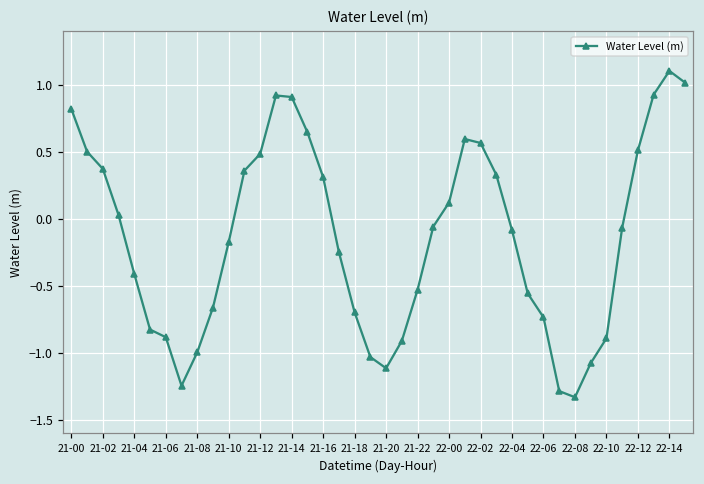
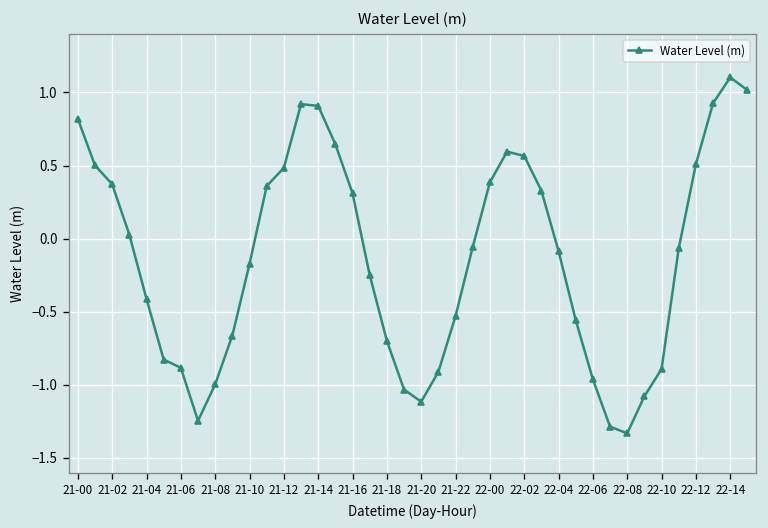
22-00: 0.12 -> 0.39
22-06: -0.74 -> -0.96
